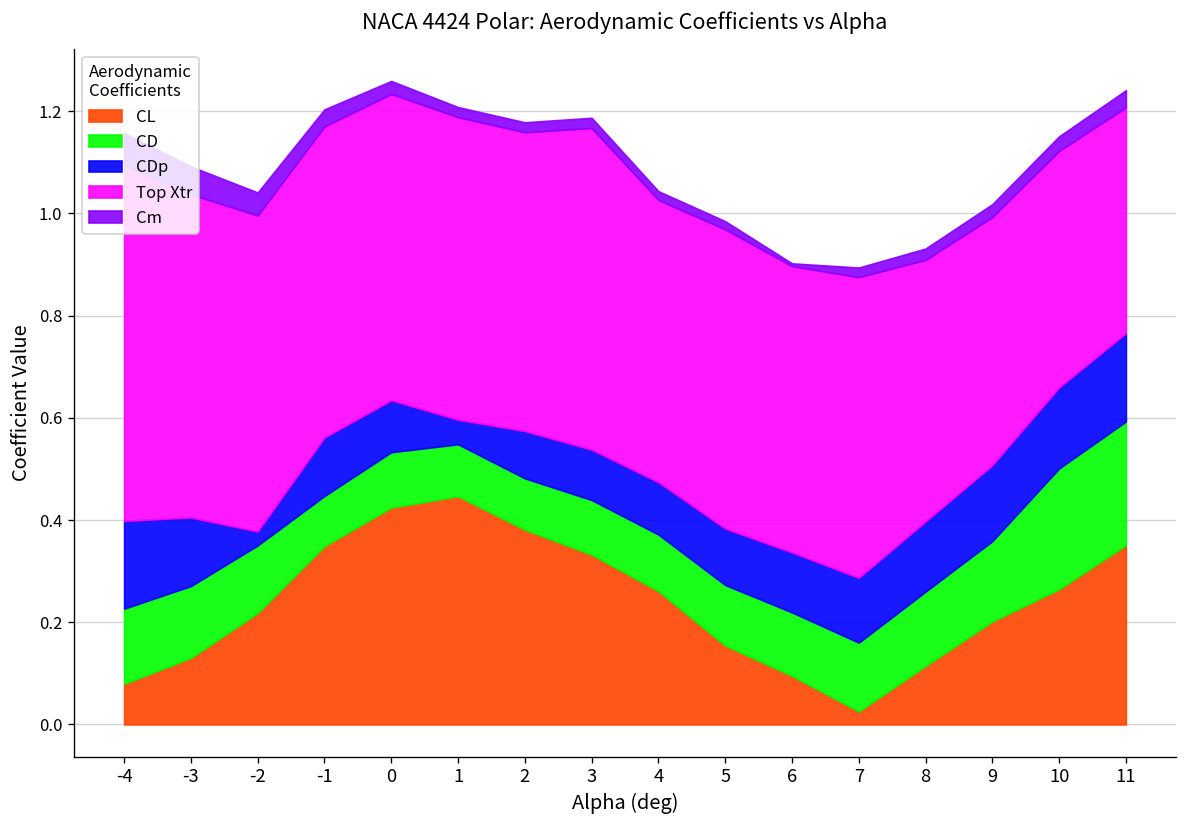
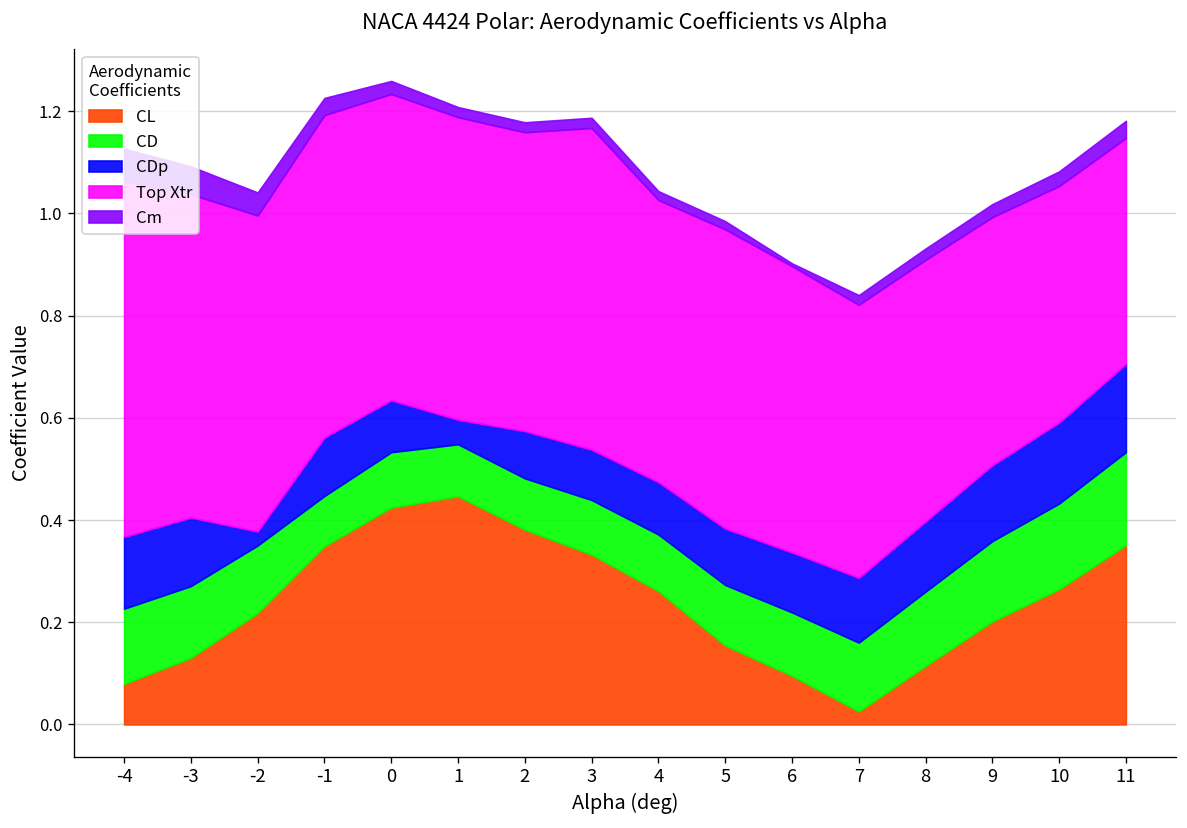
CDp, -4: 0.17 -> 0.14
Top Xtr, -1: 0.61 -> 0.63
Top Xtr, 7: 0.59 -> 0.53
CD, 10: 0.24 -> 0.17
CD, 11: 0.24 -> 0.18
